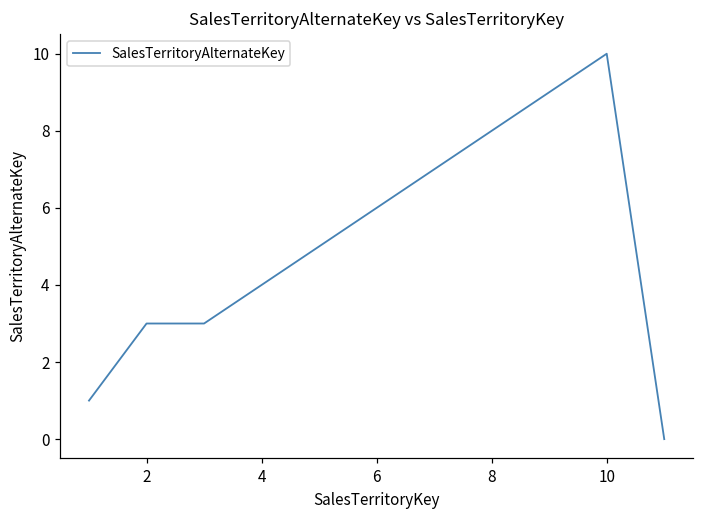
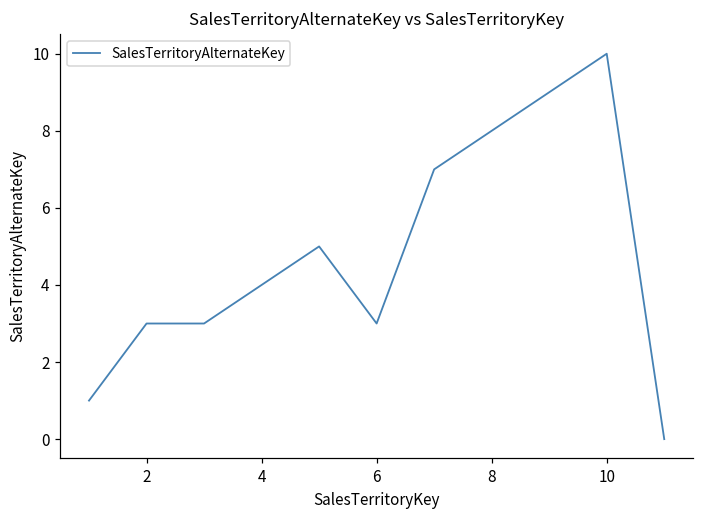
6: 6 -> 3
